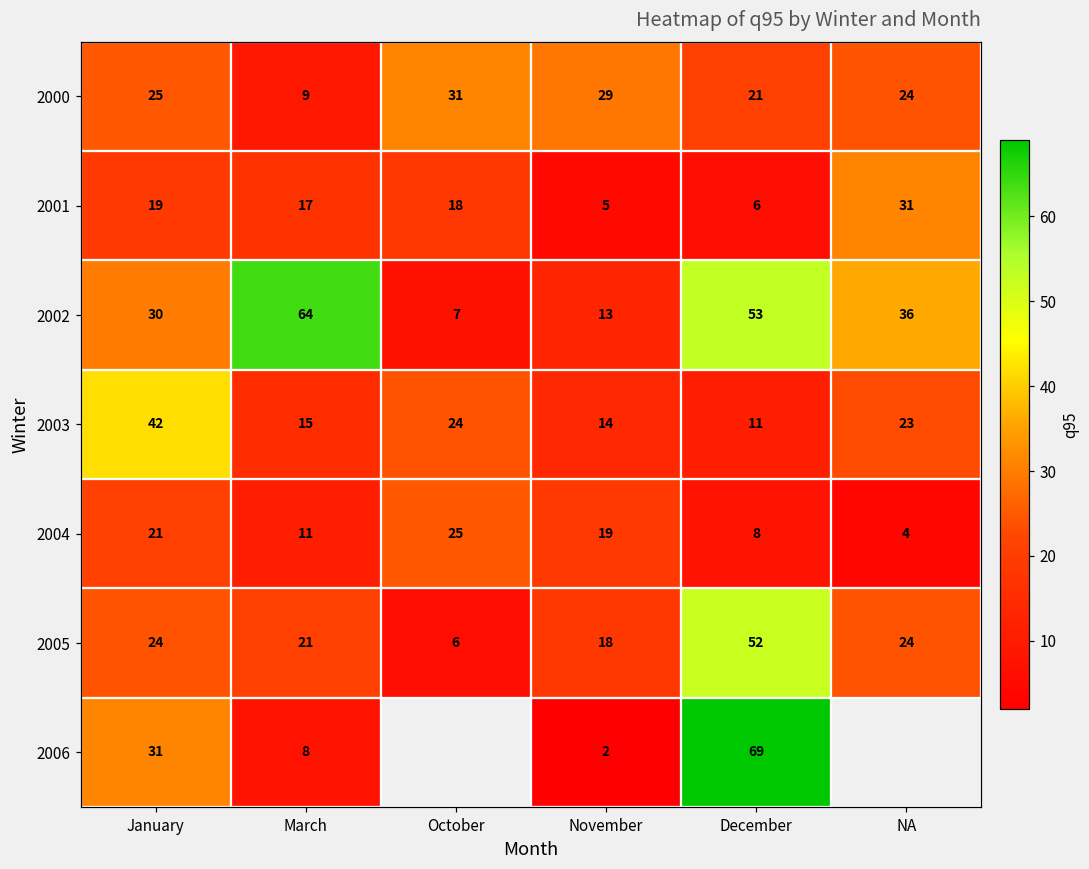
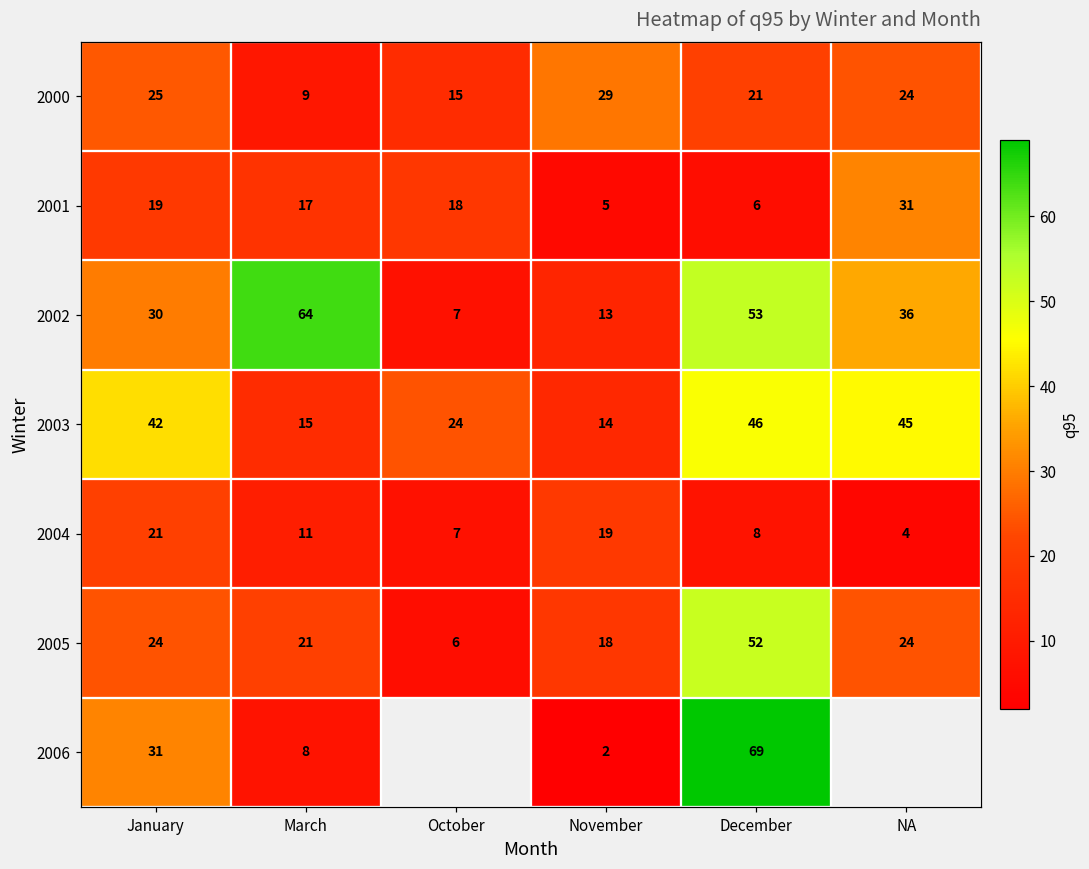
2000, October: 31 -> 15
2003, December: 11 -> 46
2003, NA: 23 -> 45
2004, October: 25 -> 7
